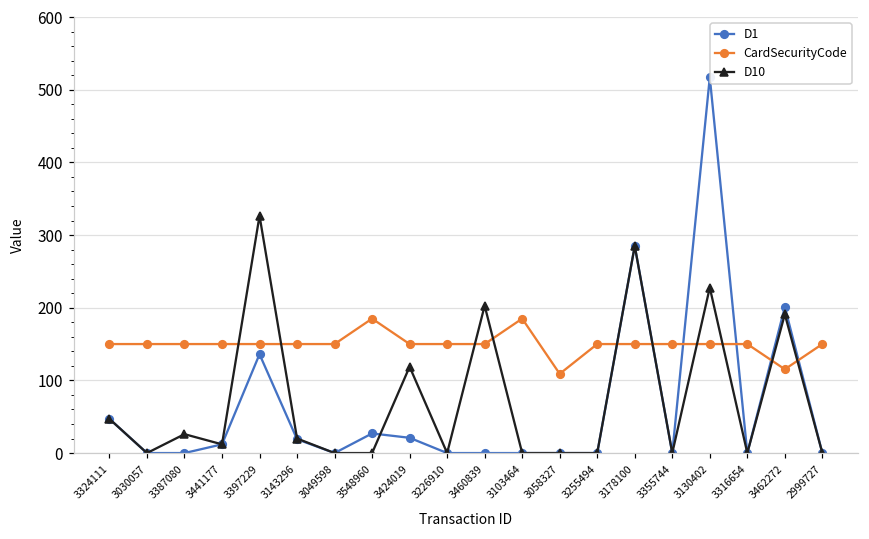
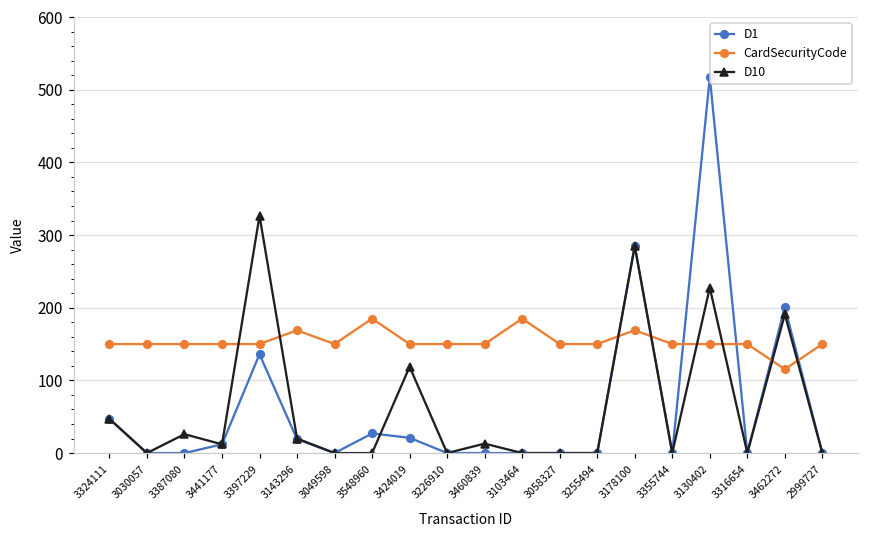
CardSecurityCode, 3143296: 150 -> 170
D10, 3460839: 200 -> 10
CardSecurityCode, 3058327: 110 -> 150
CardSecurityCode, 3178100: 150 -> 170
